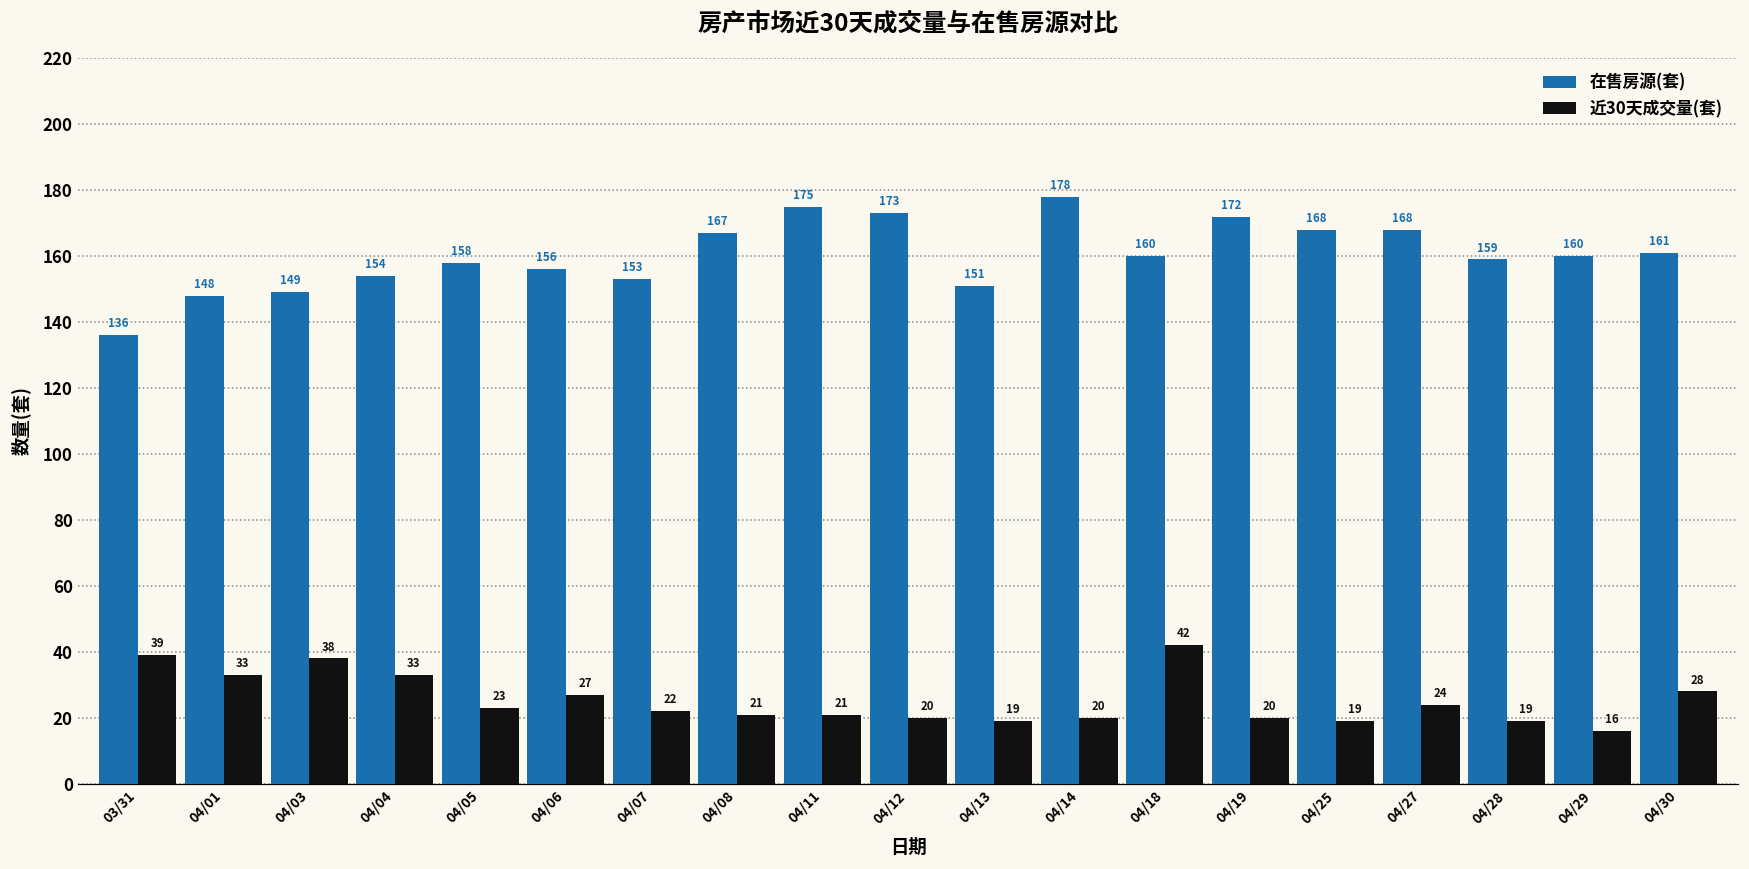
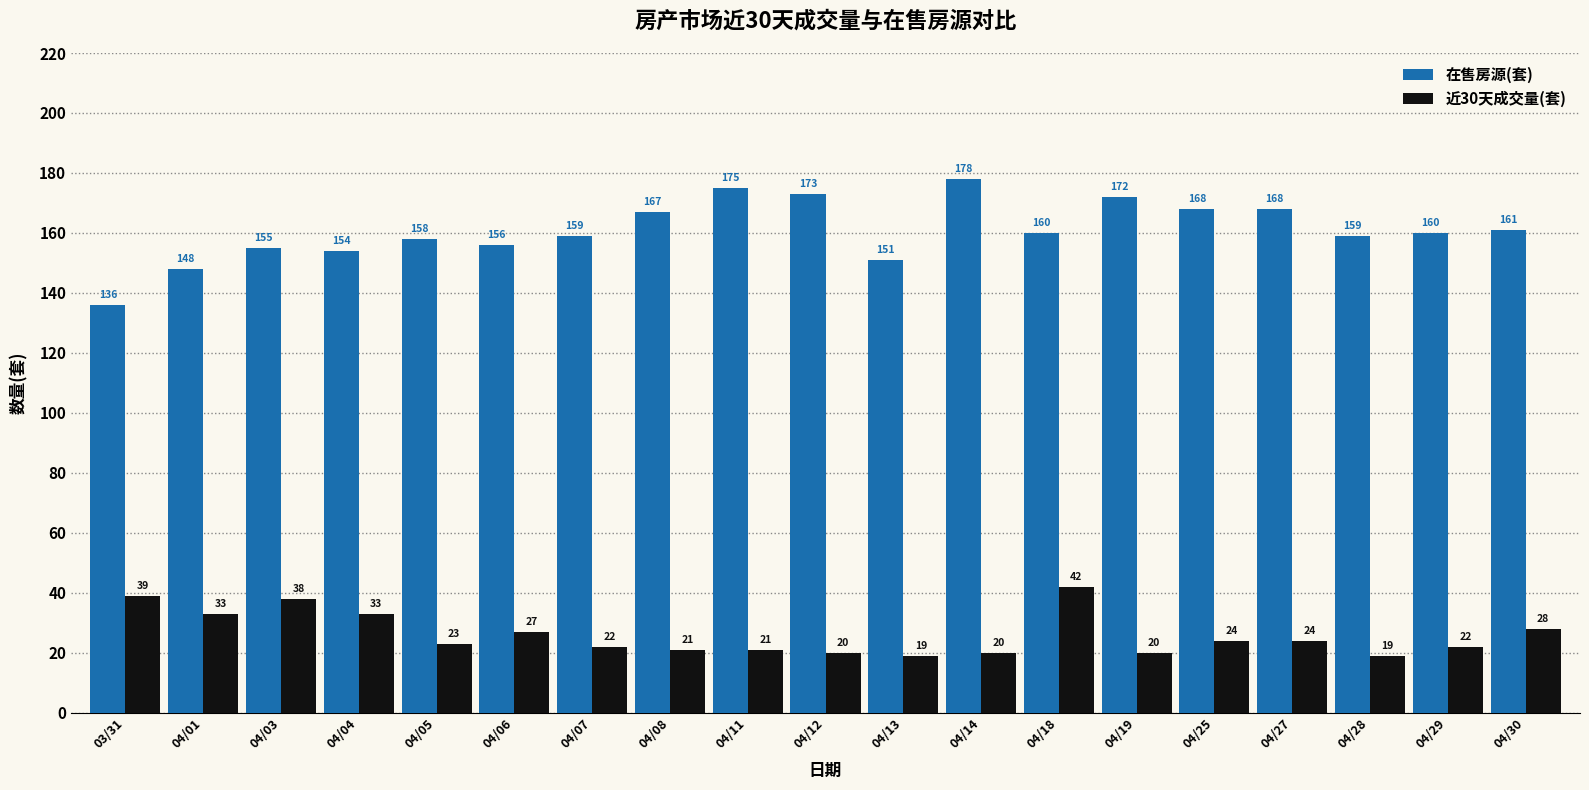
在售房源(套), 04/03: 149 -> 155
在售房源(套), 04/07: 153 -> 159
近30天成交量(套), 04/25: 19 -> 24
近30天成交量(套), 04/29: 16 -> 22
